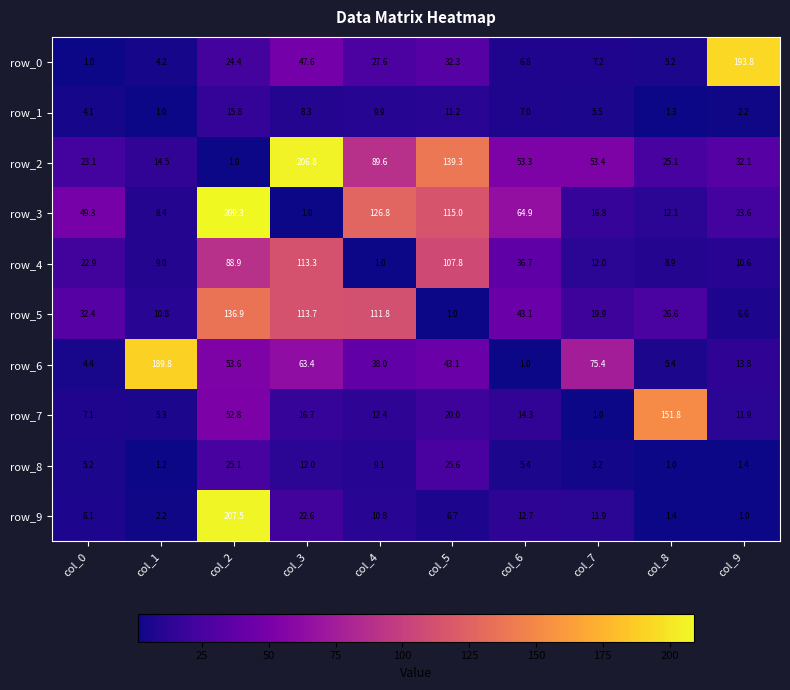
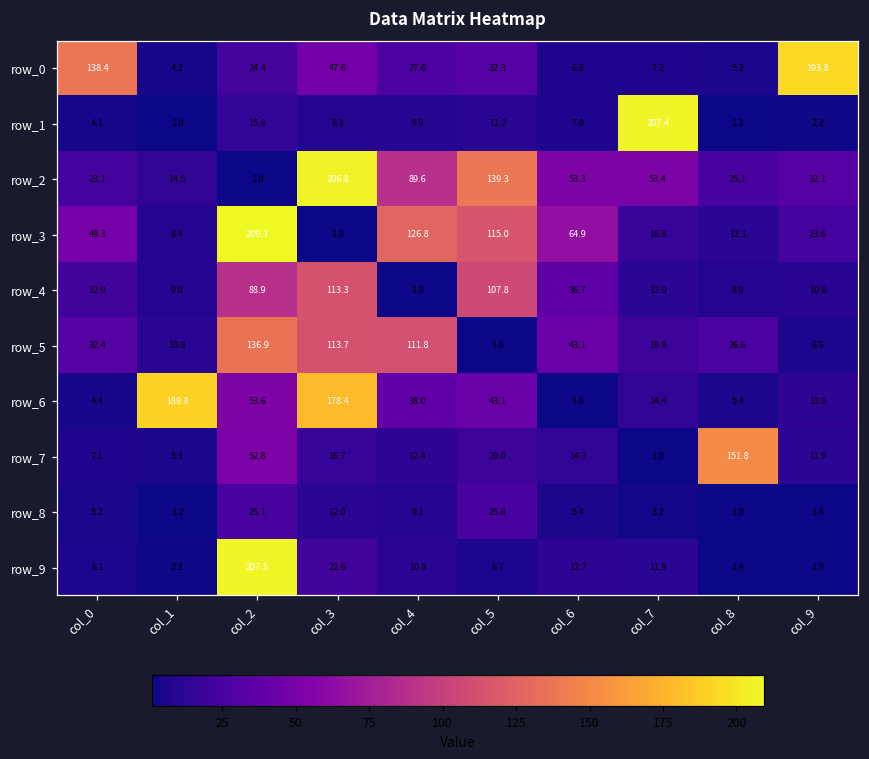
row_0, col_0: 1.0 -> 138.4
row_1, col_7: 5.5 -> 207.4
row_6, col_3: 63.4 -> 178.4
row_6, col_7: 75.4 -> 14.4
